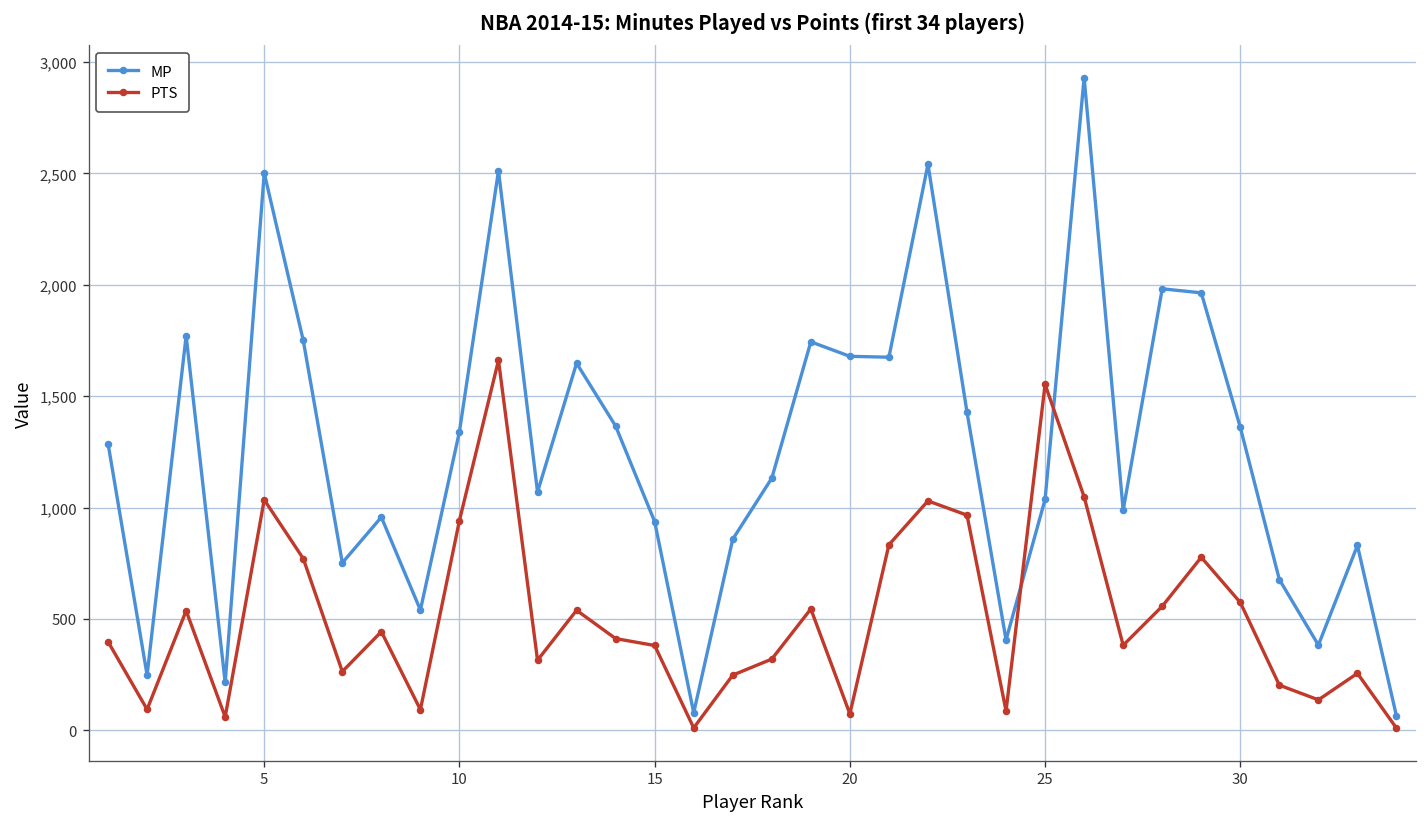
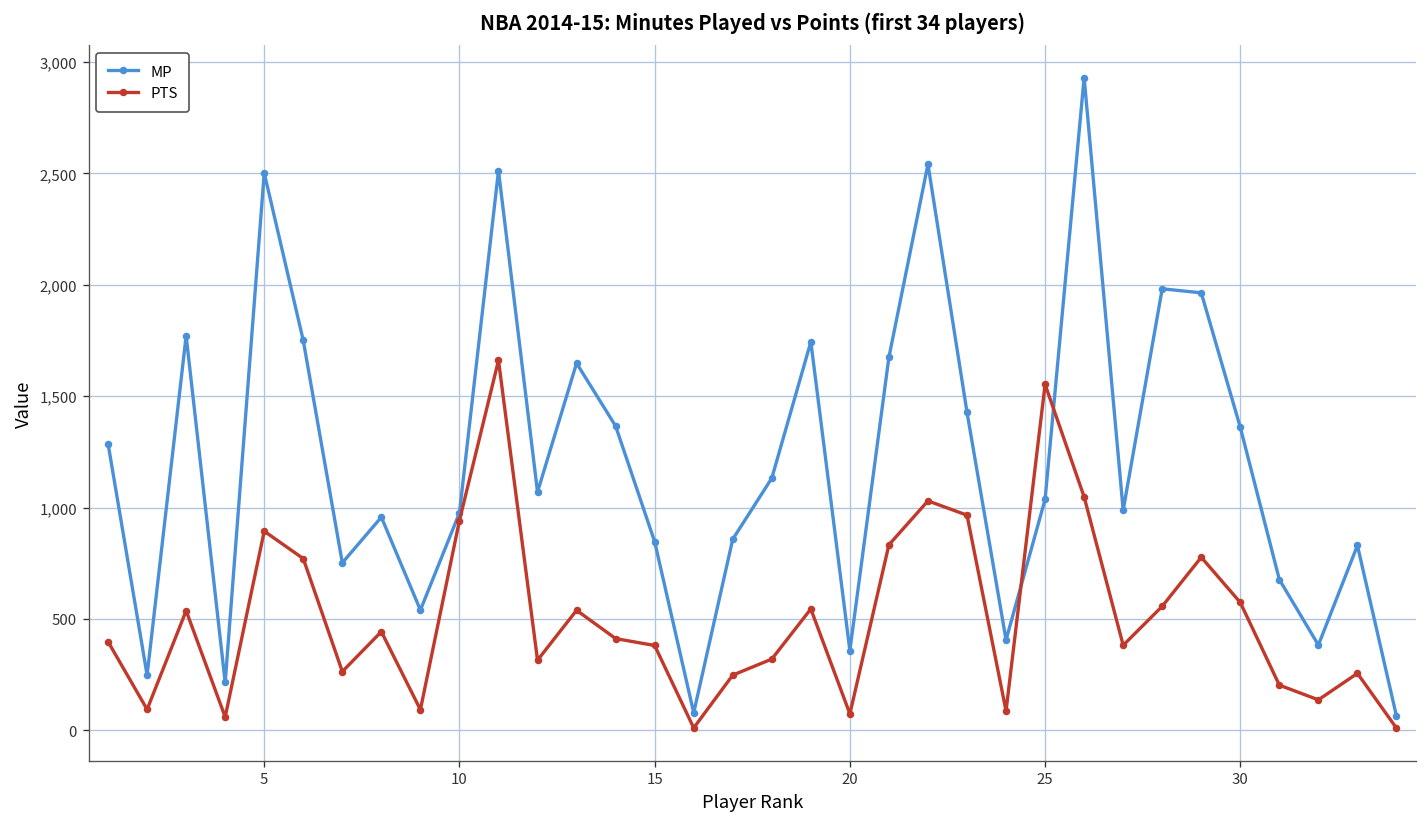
PTS, 5: 1,040 -> 890
MP, 10: 1,340 -> 980
MP, 15: 940 -> 850
MP, 20: 1,680 -> 360
